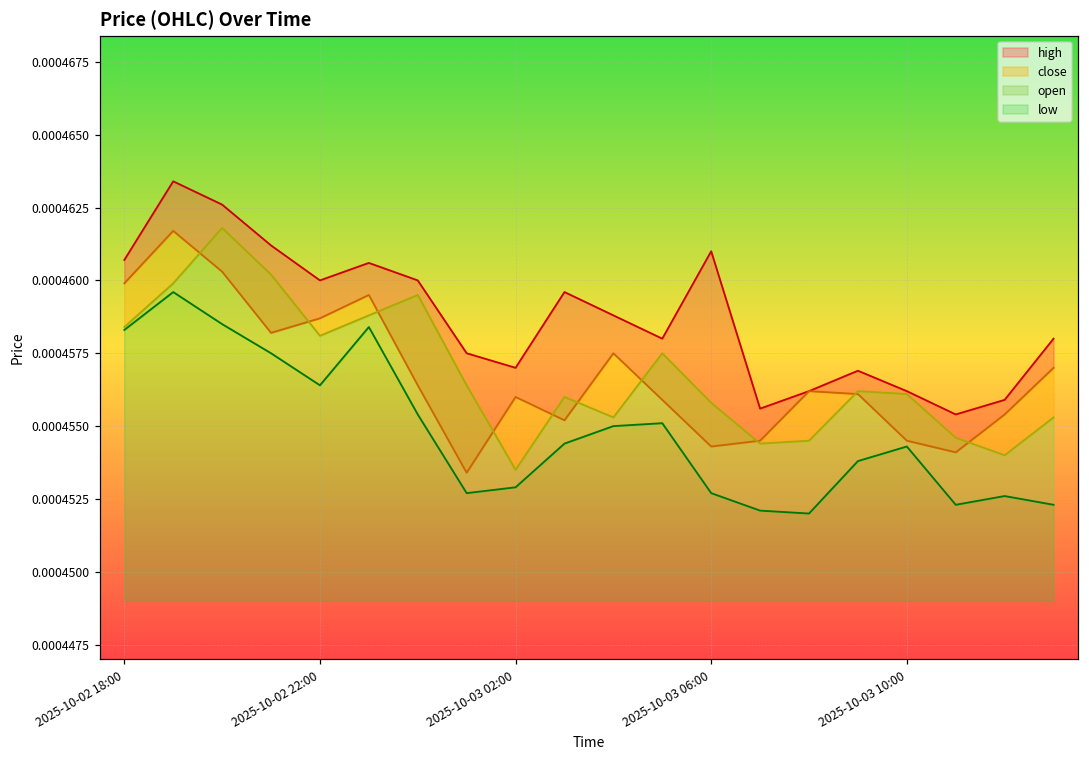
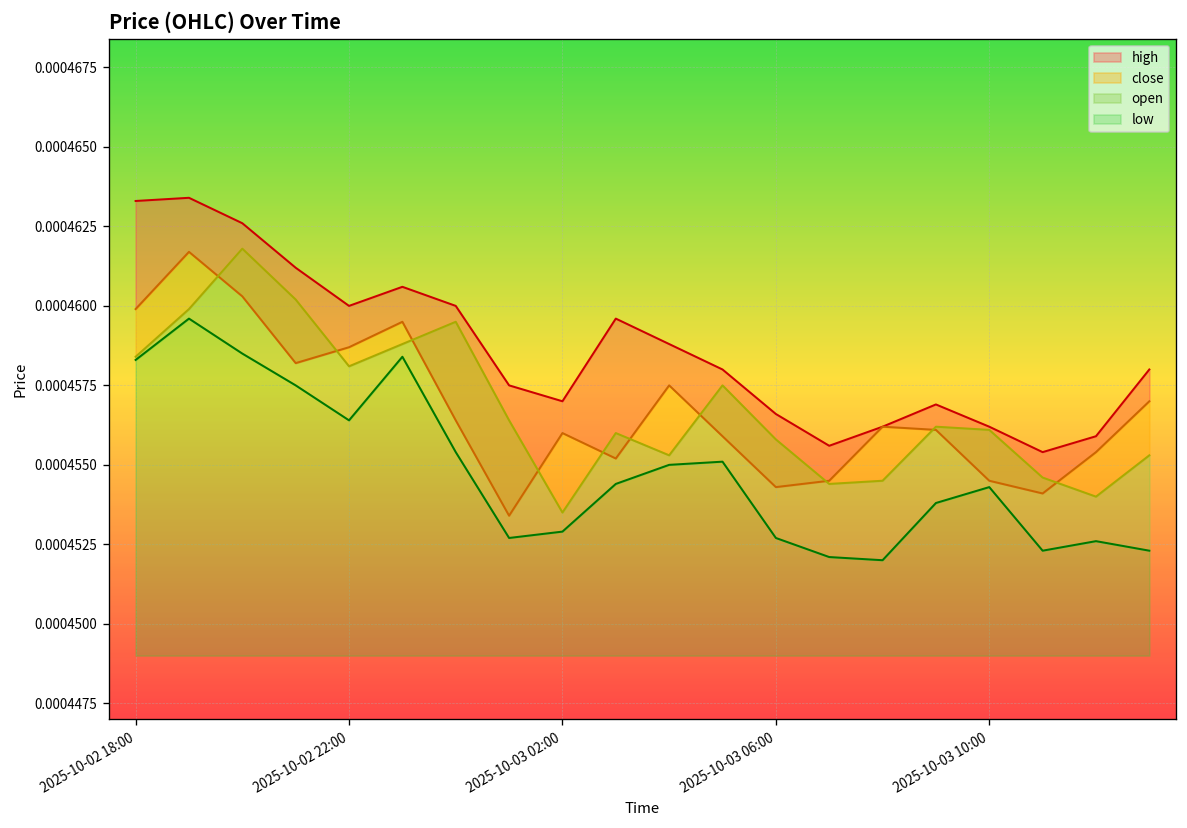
high, 2025-10-02 18:00: 0.0004607 -> 0.0004633
high, 2025-10-03 06:00: 0.0004610 -> 0.0004566
